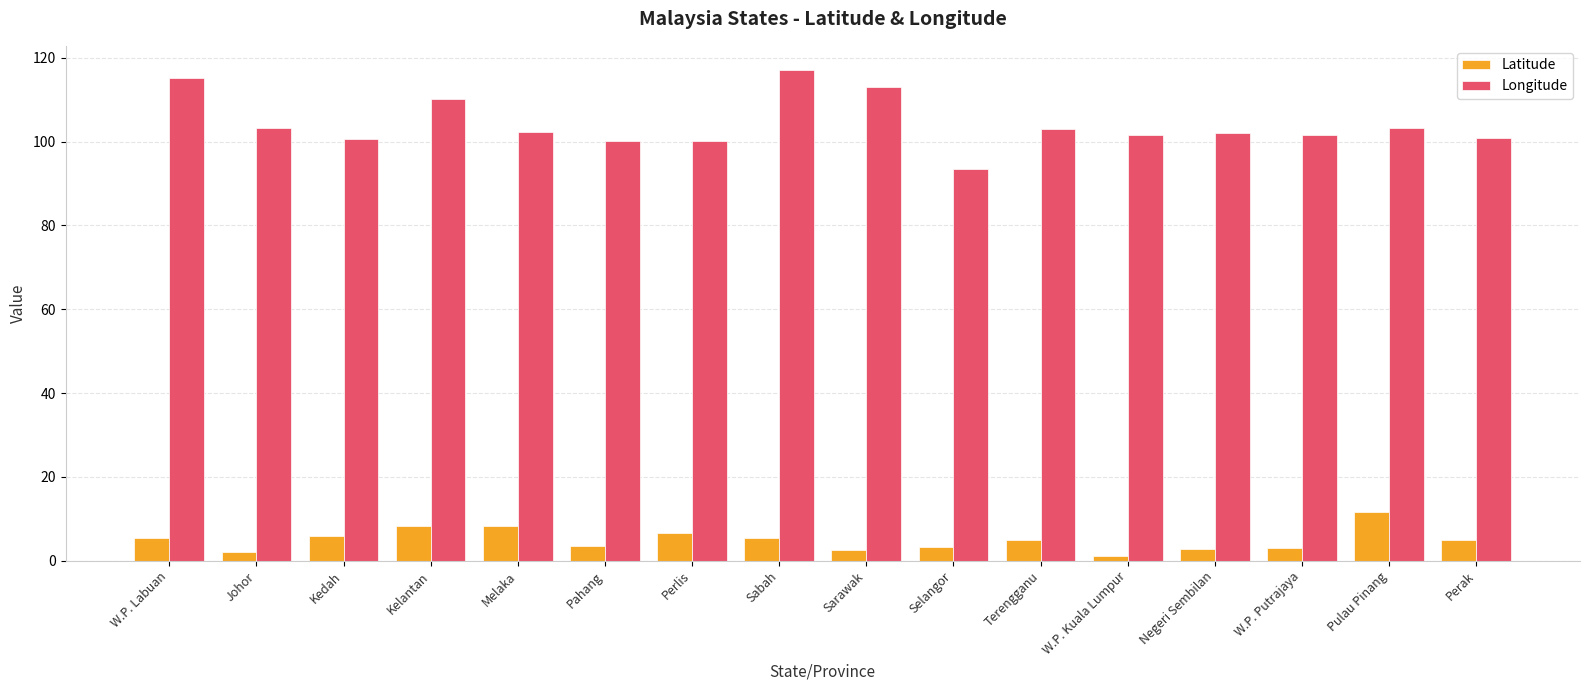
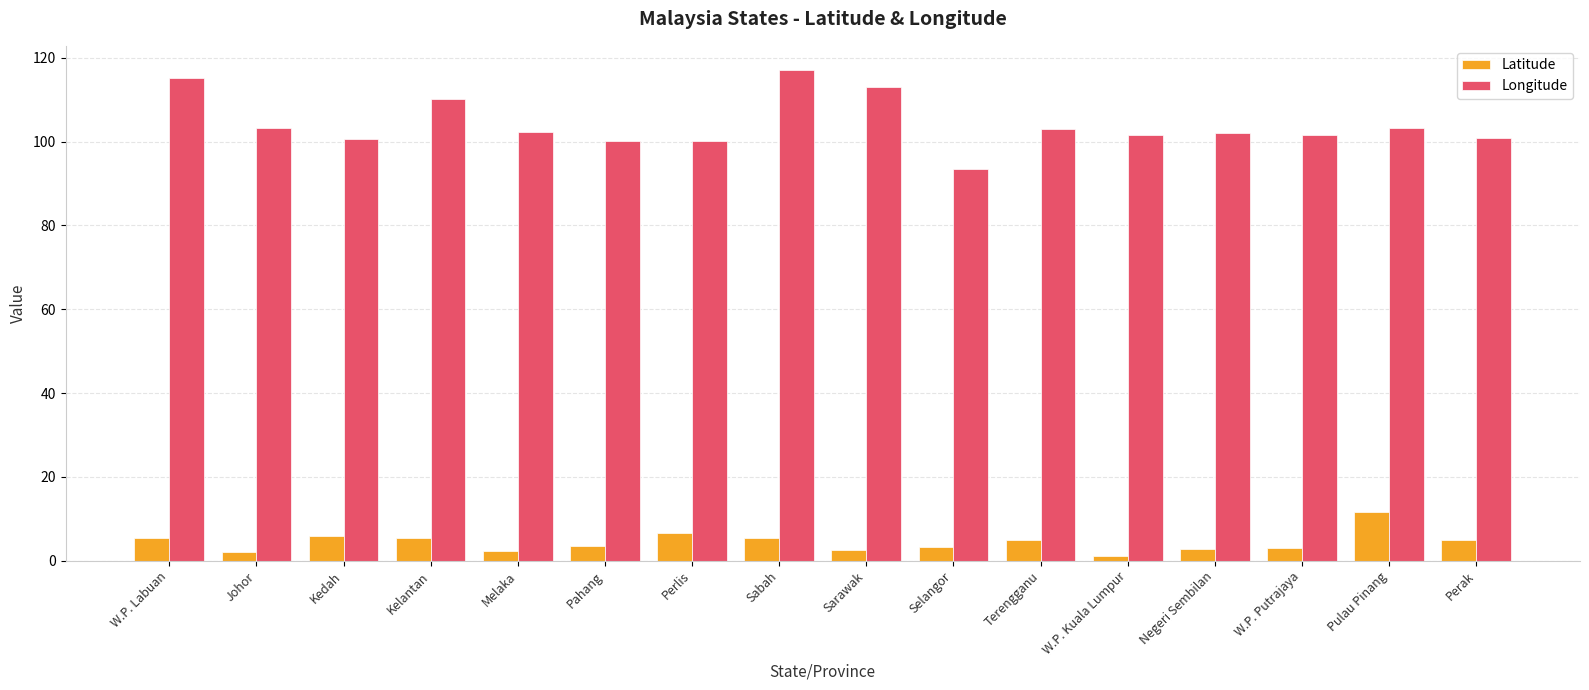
Latitude, Kelantan: 8 -> 5
Latitude, Melaka: 8 -> 2
